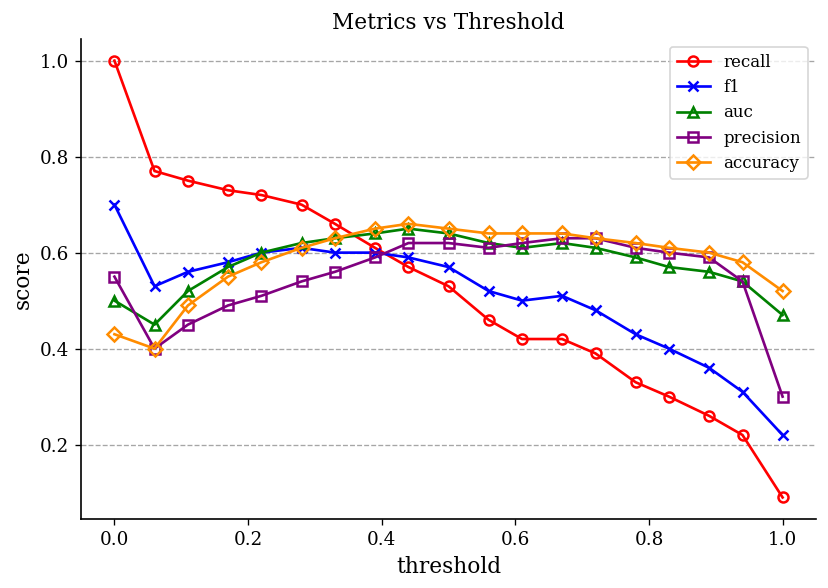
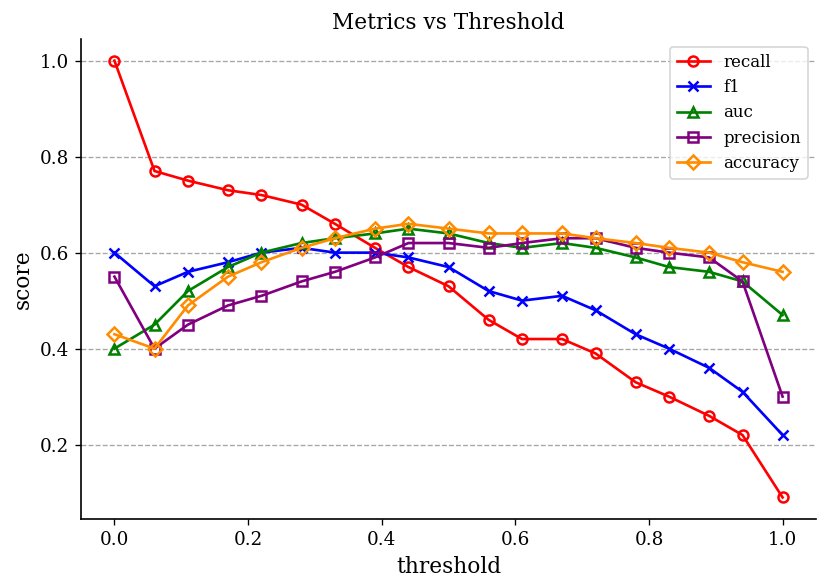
f1, 0.0: 0.7 -> 0.6
auc, 0.0: 0.5 -> 0.4
accuracy, 1.0: 0.52 -> 0.56
